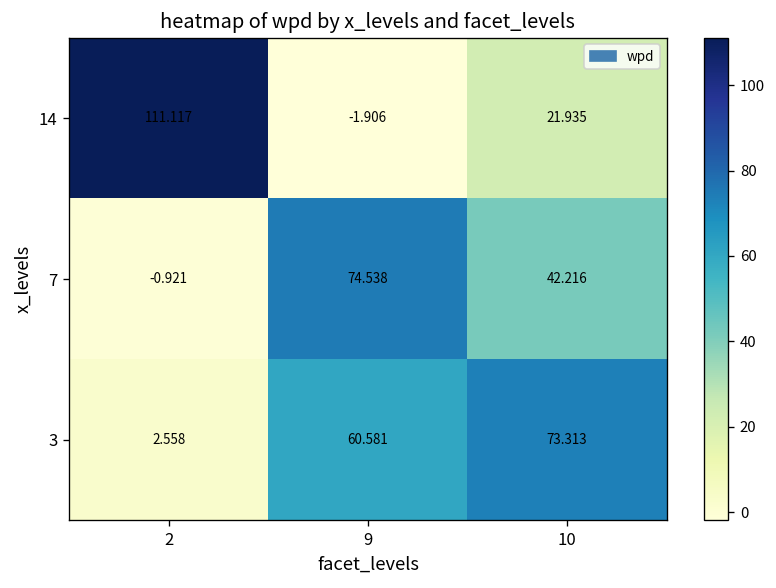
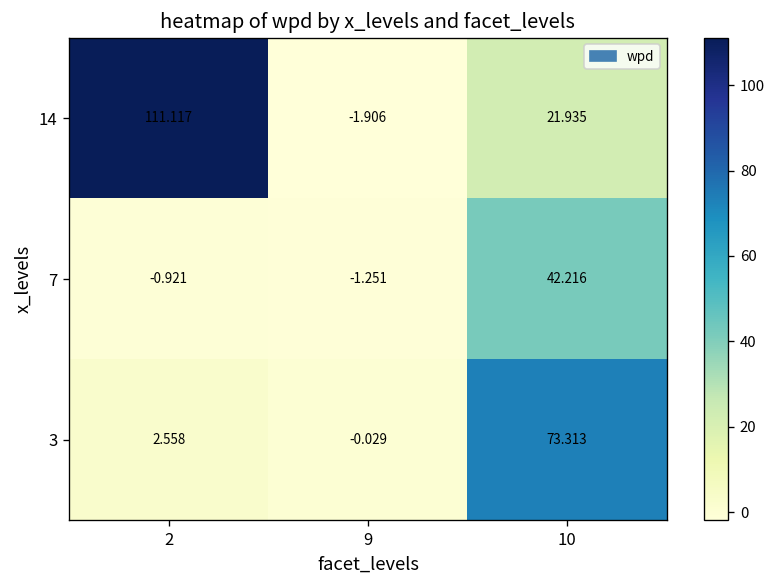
7, 9: 74.538 -> -1.251
3, 9: 60.581 -> -0.029
